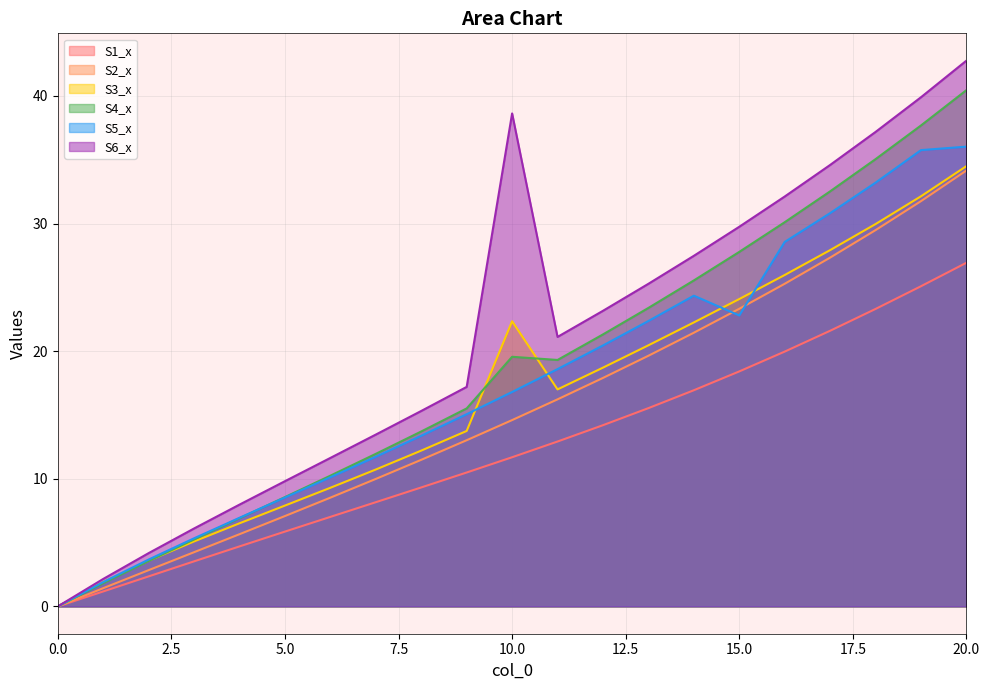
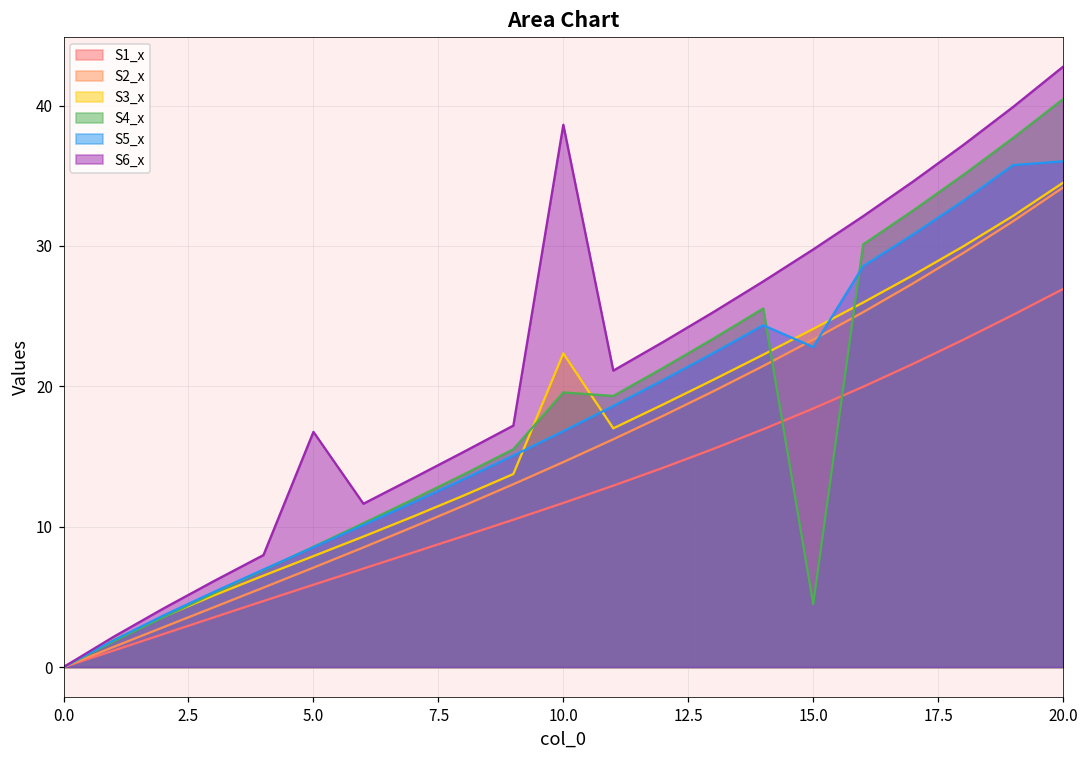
S6_x, 5.0: 9.8 -> 16.8
S4_x, 15.0: 27.8 -> 4.5
